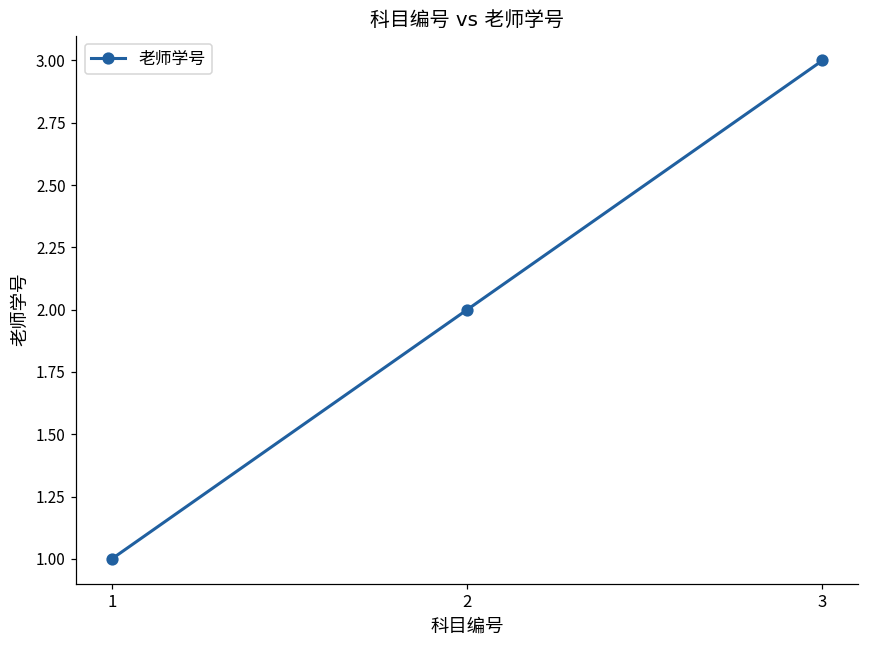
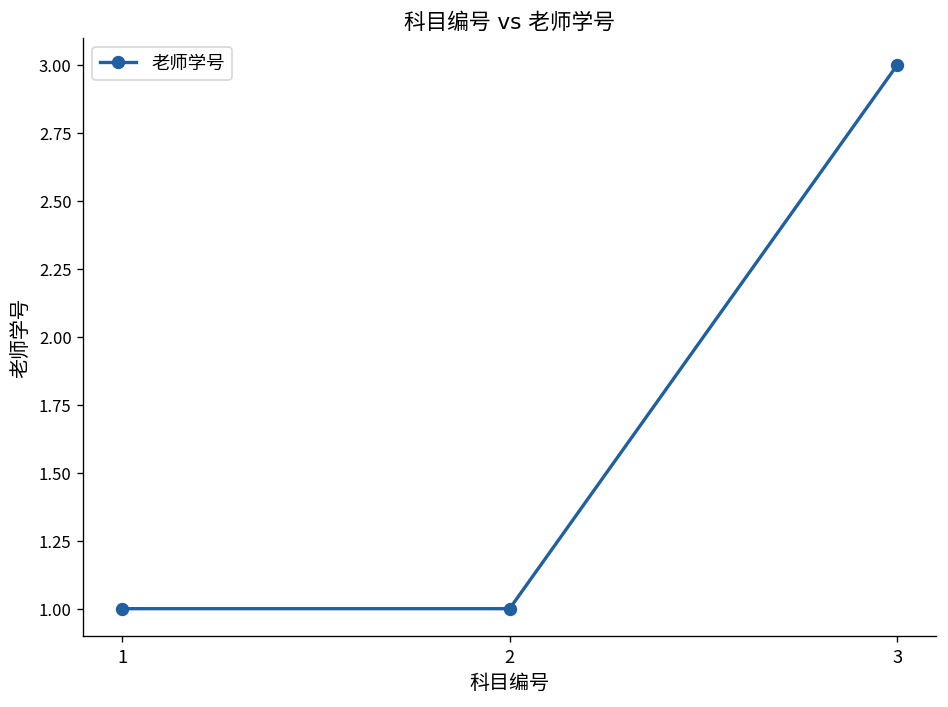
2: 2 -> 1
